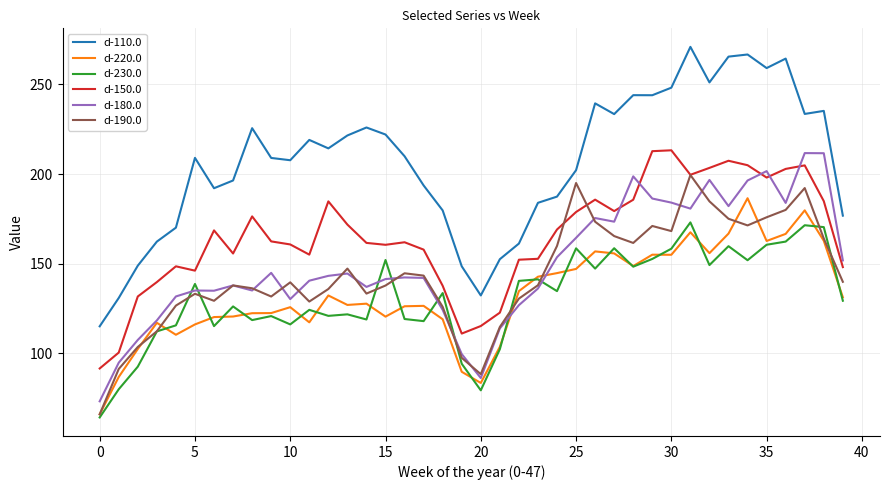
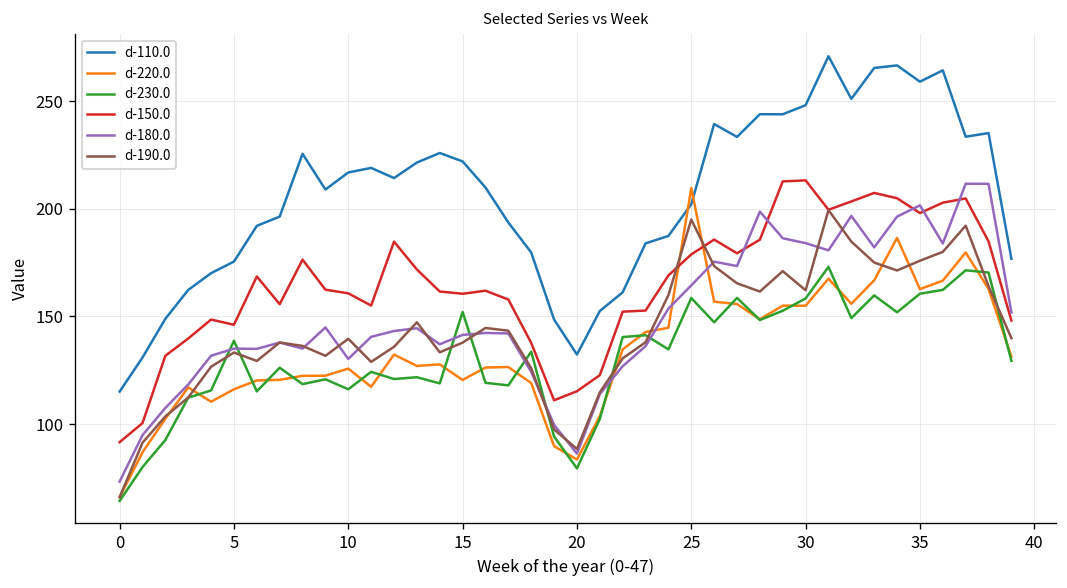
d-110.0, 5: 209 -> 176
d-110.0, 10: 208 -> 217
d-220.0, 25: 147 -> 210
d-190.0, 30: 168 -> 162
